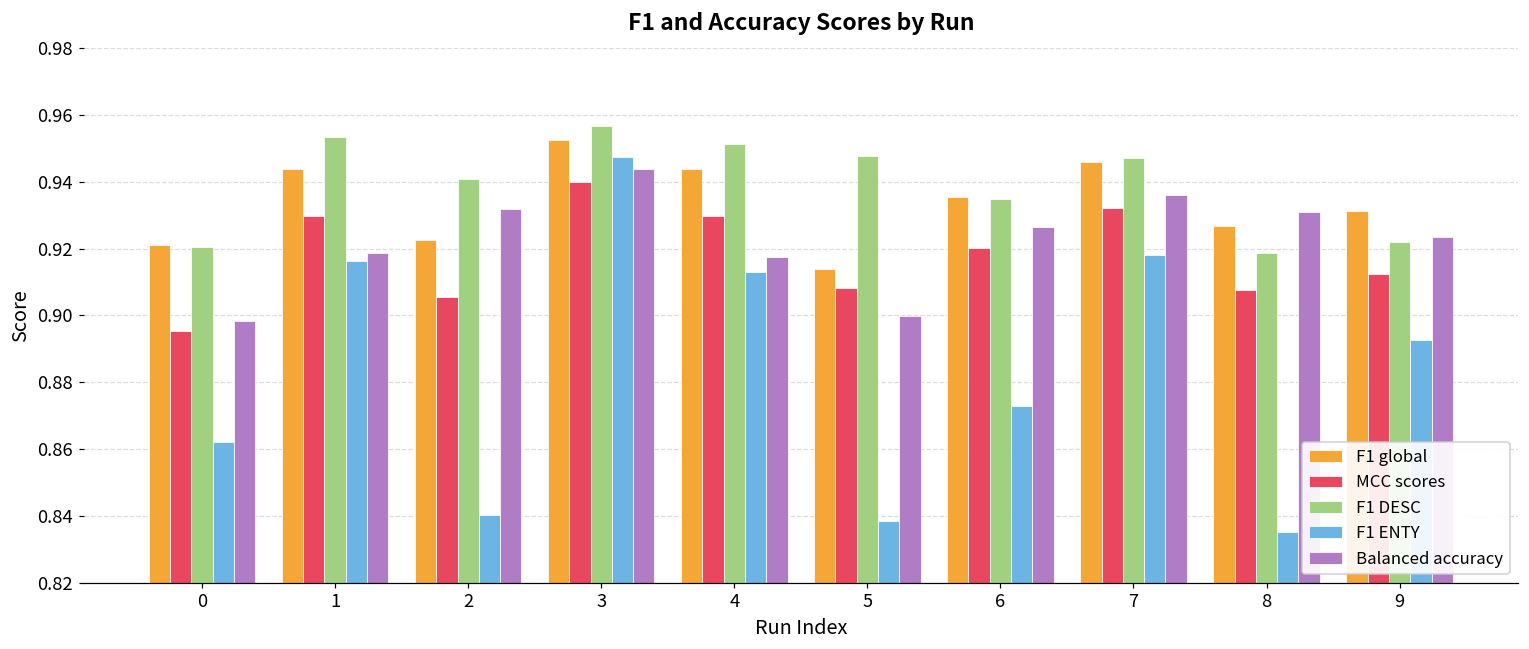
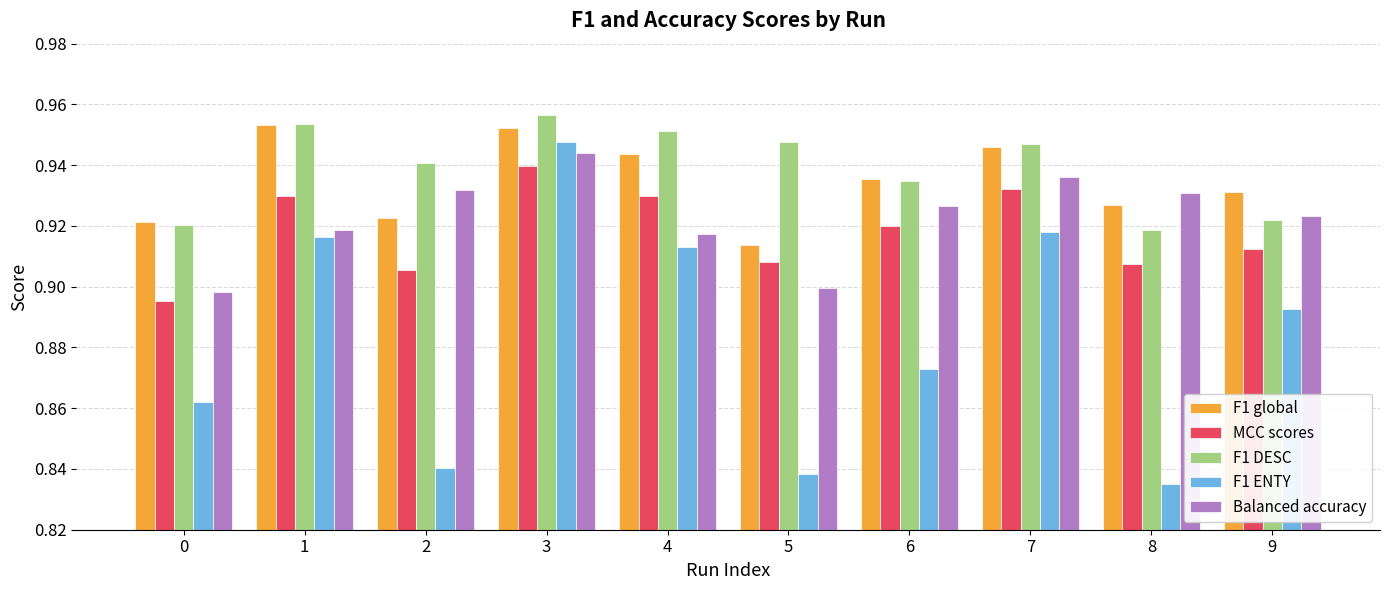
F1 global, 1: 0.944 -> 0.953
